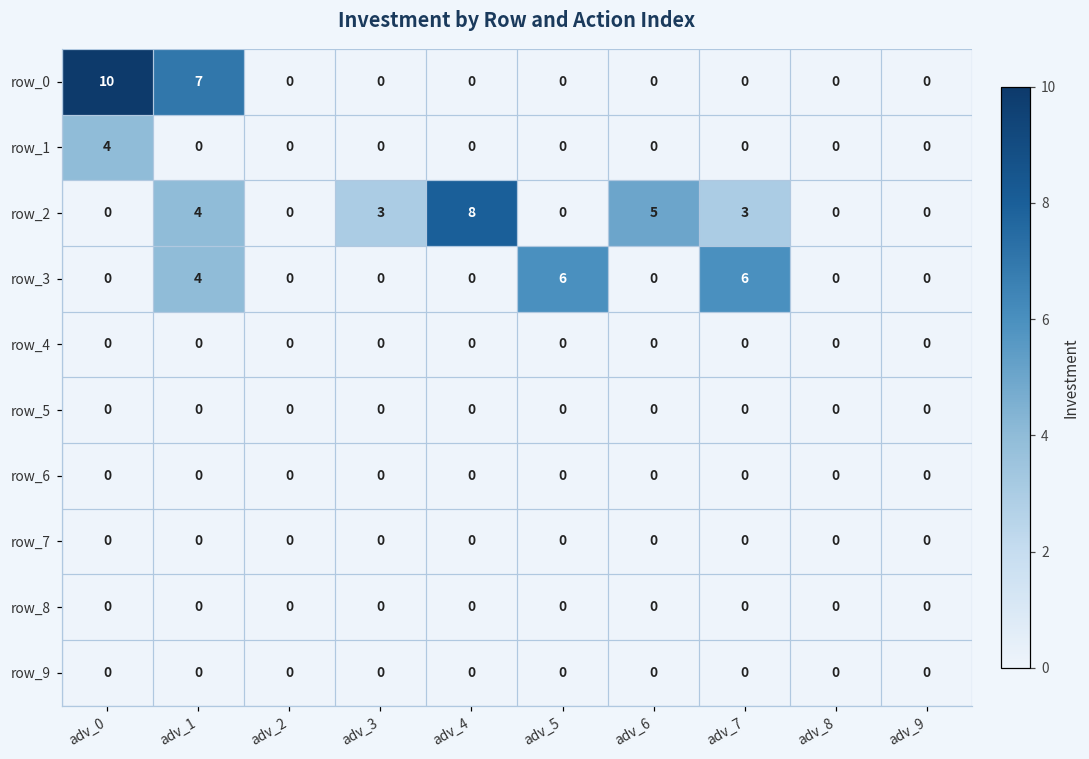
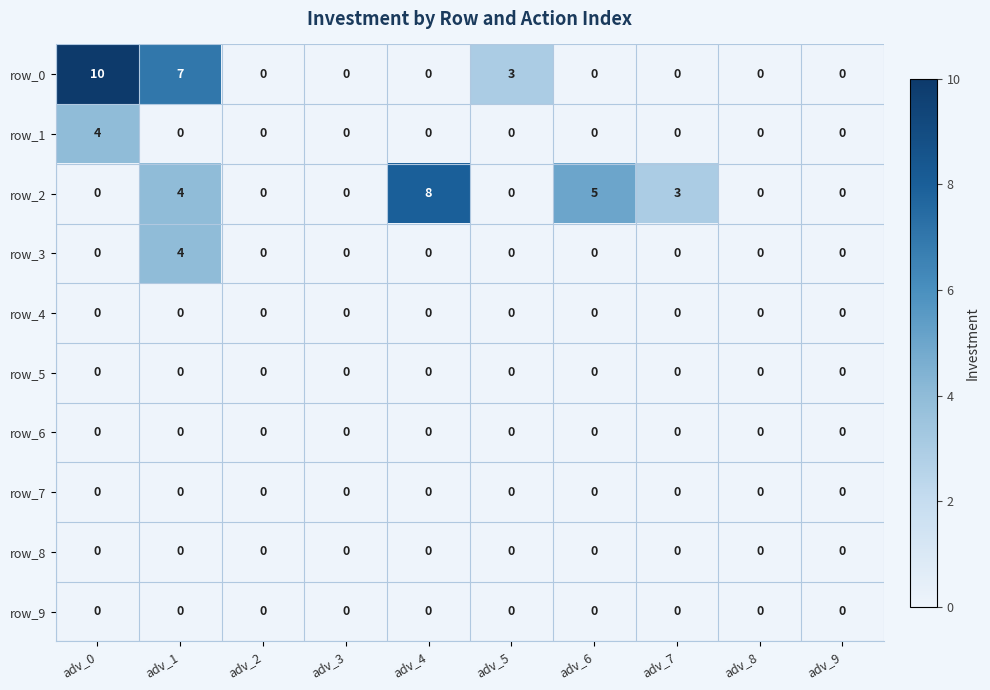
row_0, adv_5: 0 -> 3
row_2, adv_3: 3 -> 0
row_3, adv_5: 6 -> 0
row_3, adv_7: 6 -> 0
